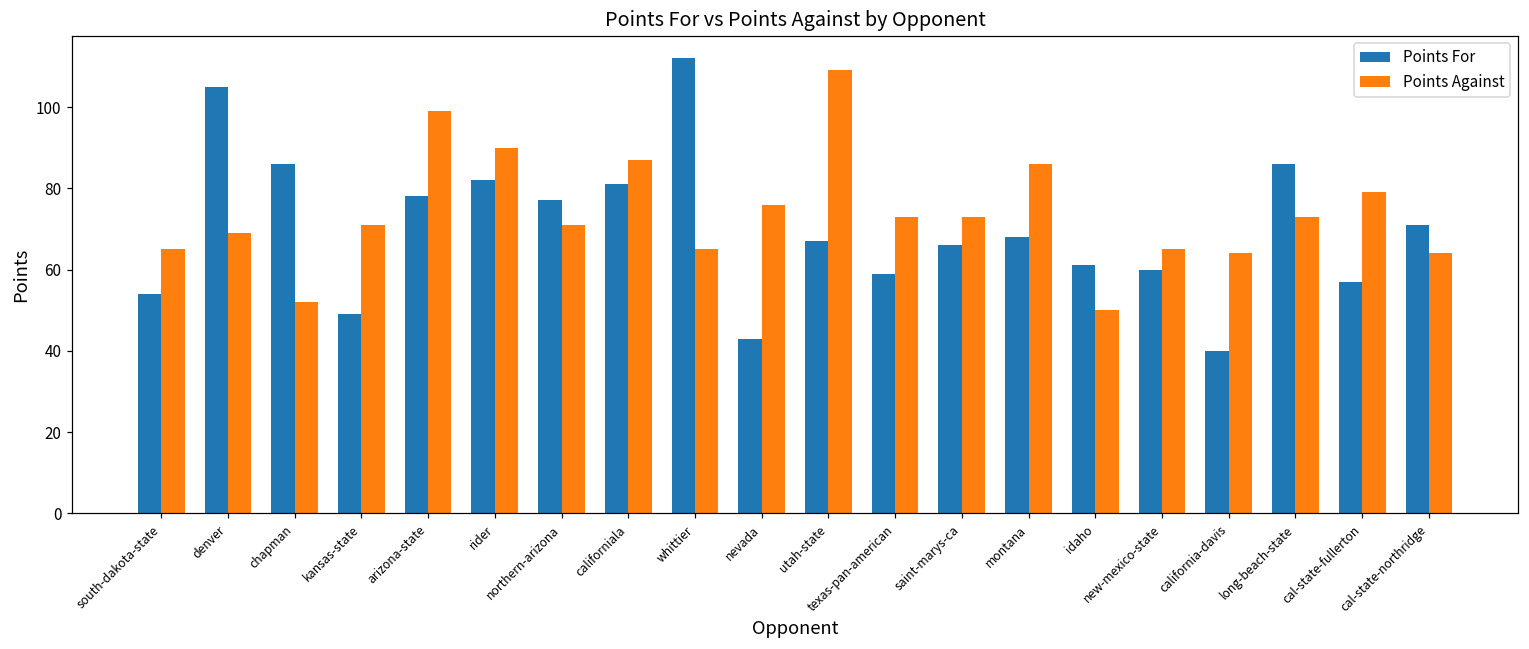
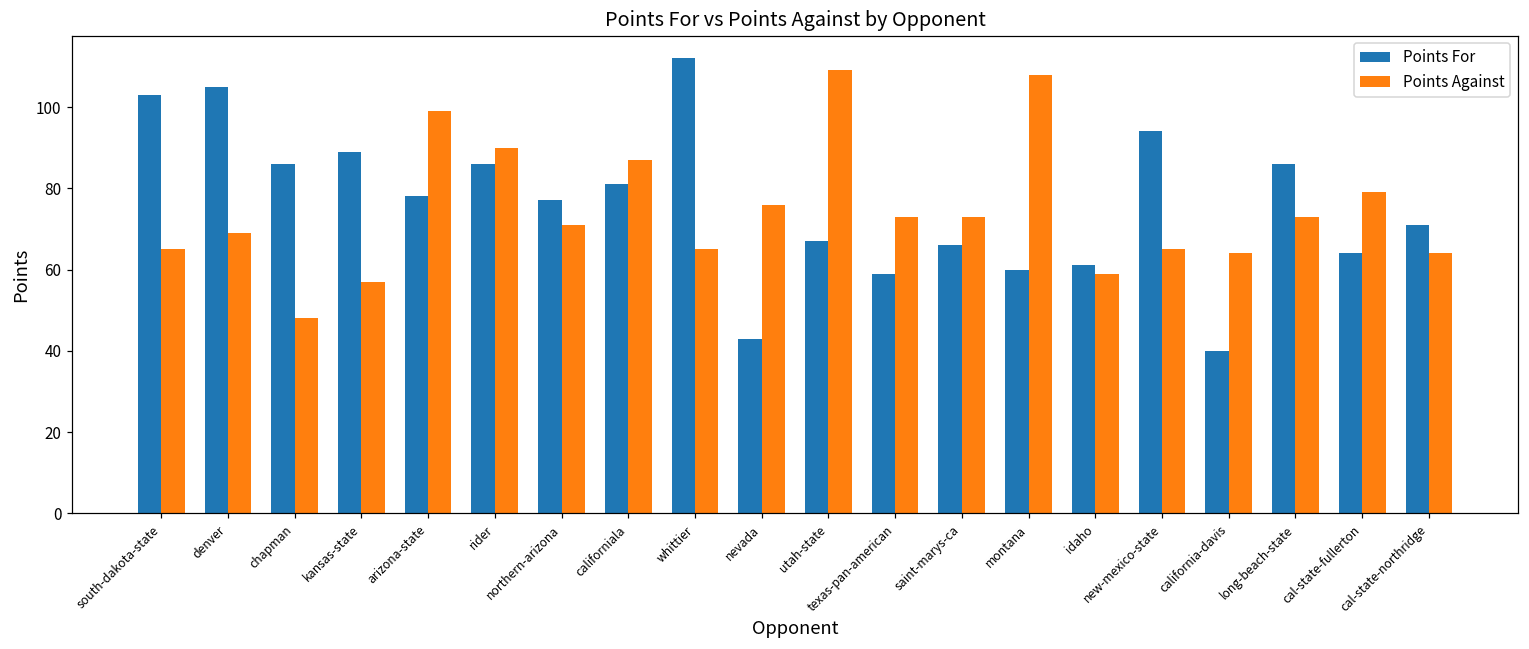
Points For, south-dakota-state: 54 -> 103
Points Against, chapman: 52 -> 48
Points For, kansas-state: 49 -> 89
Points Against, kansas-state: 71 -> 57
Points For, rider: 82 -> 86
Points For, montana: 68 -> 60
Points Against, montana: 86 -> 108
Points Against, idaho: 50 -> 59
Points For, new-mexico-state: 60 -> 94
Points For, cal-state-fullerton: 57 -> 64
